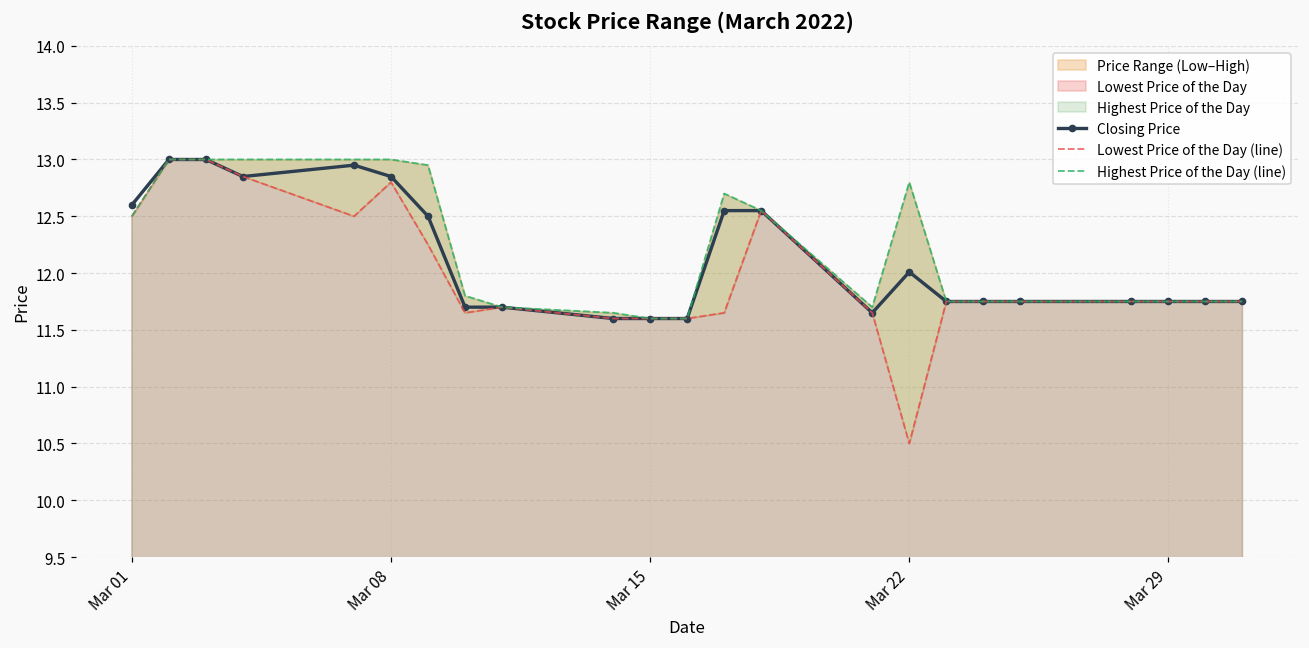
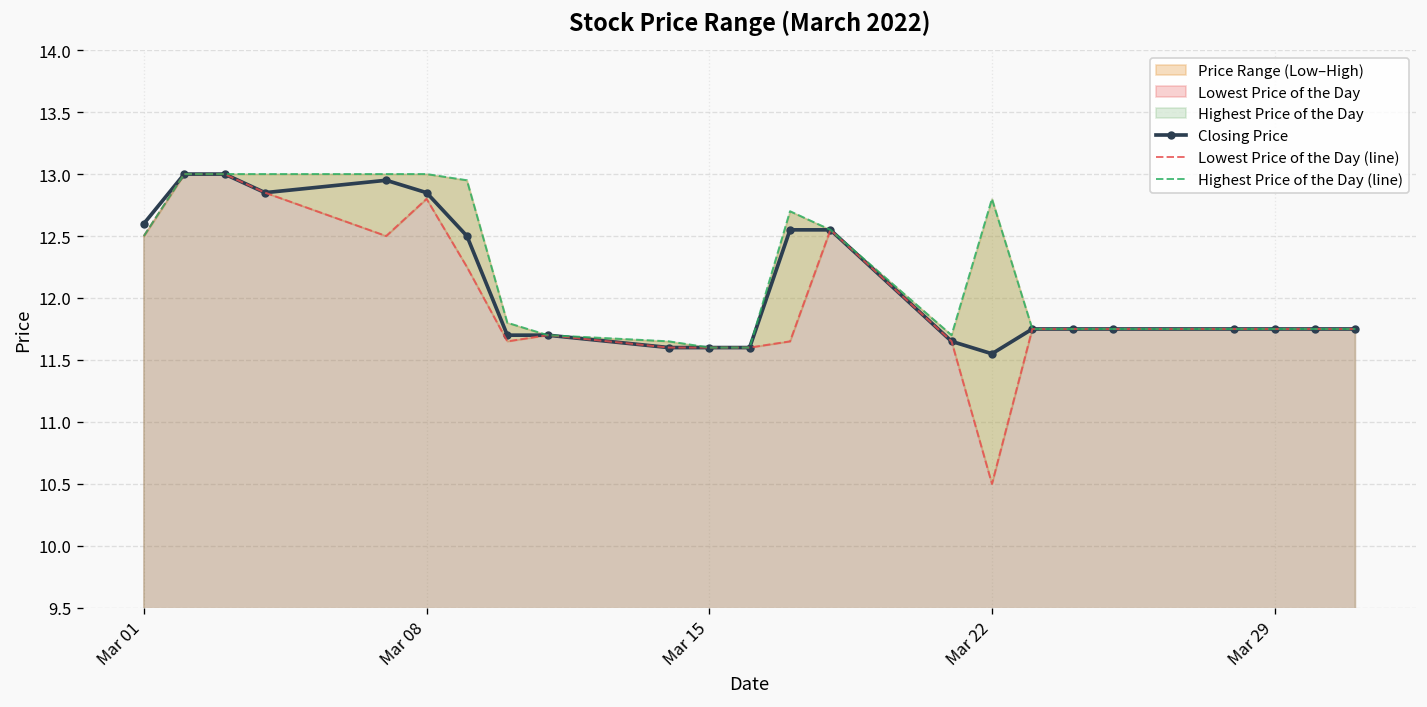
Closing Price, Mar 22: 12.01 -> 11.55
